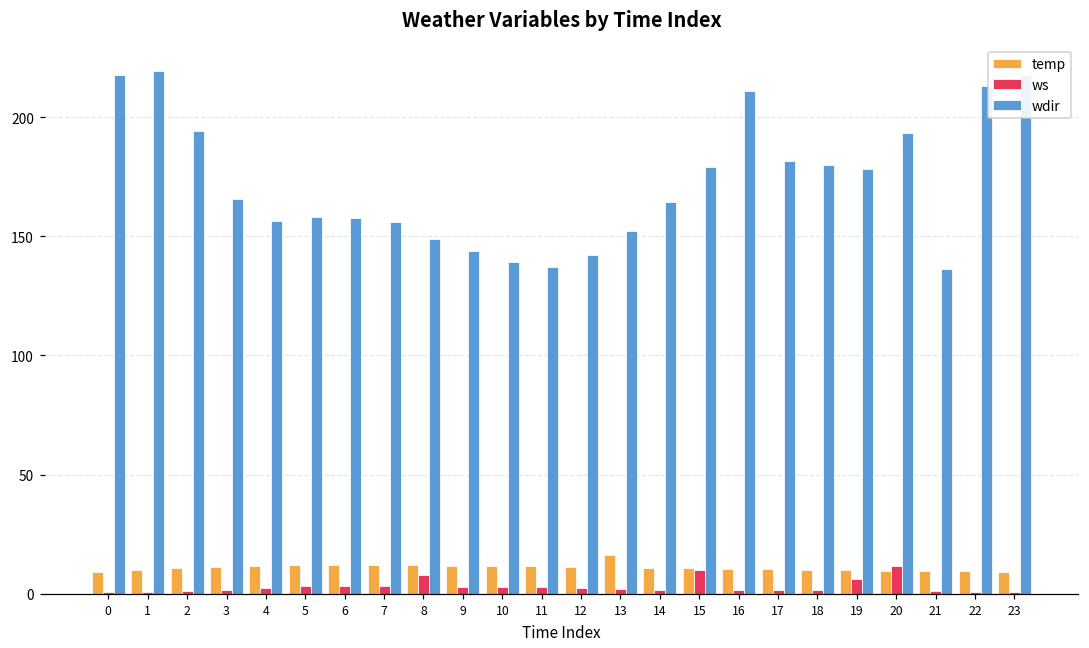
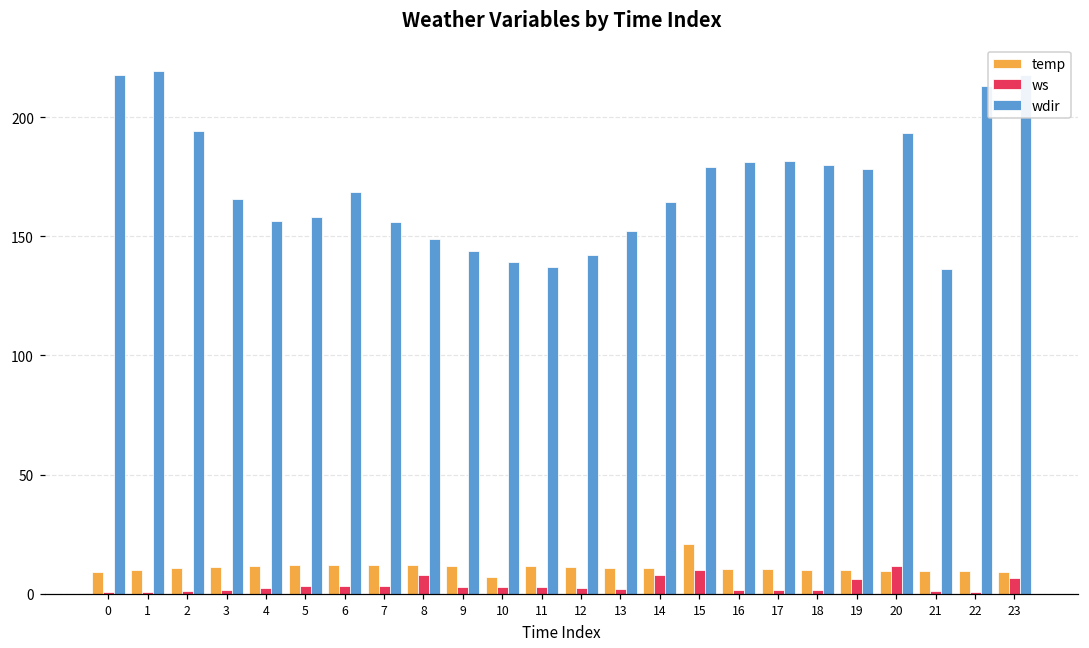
wdir, 6: 158 -> 169
temp, 10: 12 -> 7
temp, 13: 16 -> 11
ws, 14: 2 -> 8
temp, 15: 11 -> 21
wdir, 16: 211 -> 181
ws, 23: 1 -> 6
